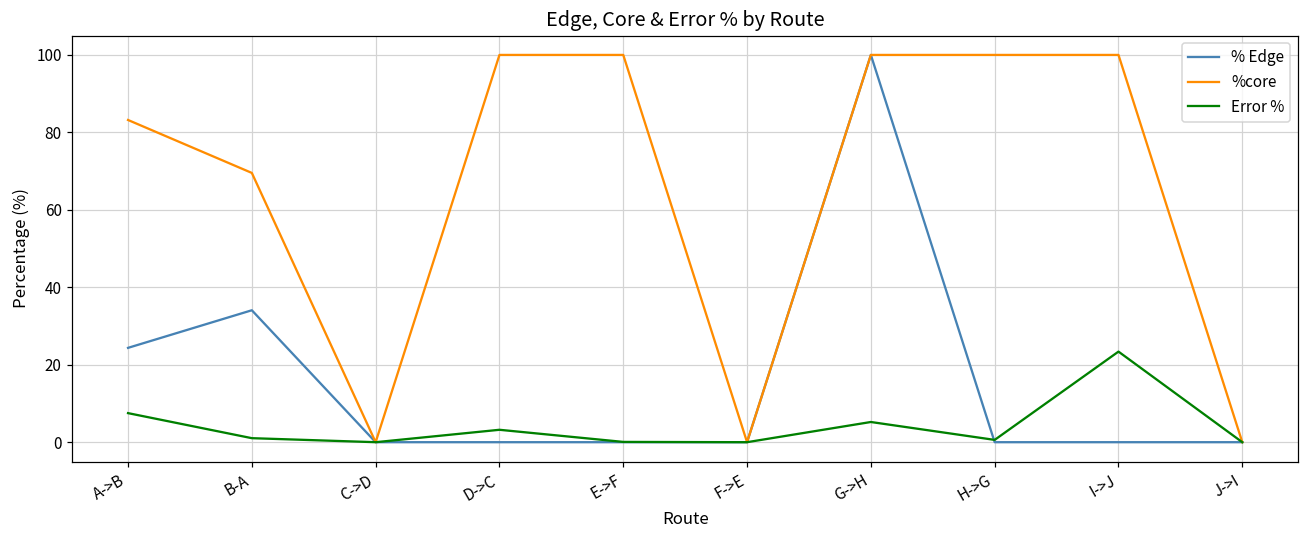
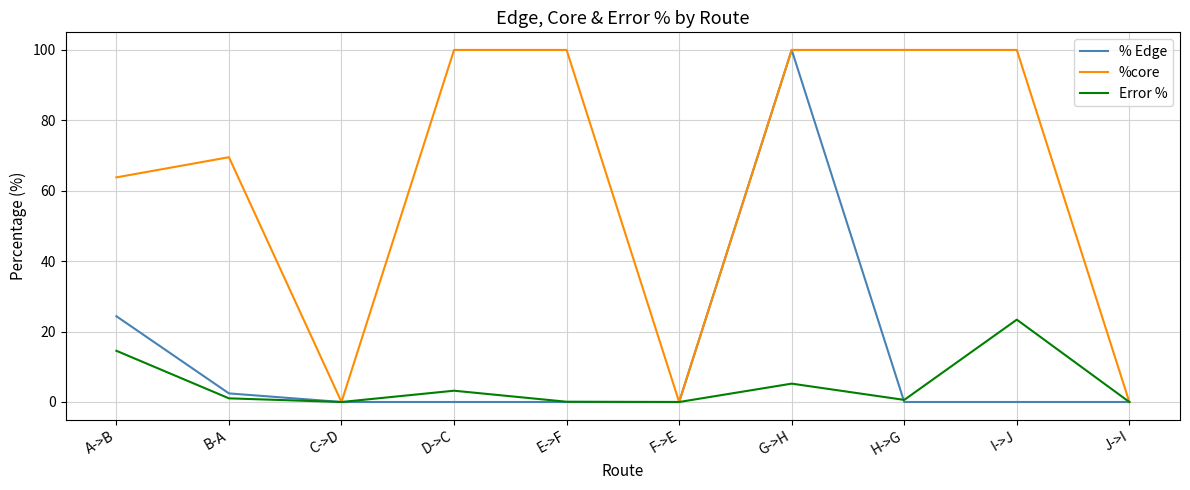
%core, A->B: 83 -> 64
Error %, A->B: 8 -> 15
% Edge, B-A: 34 -> 2
